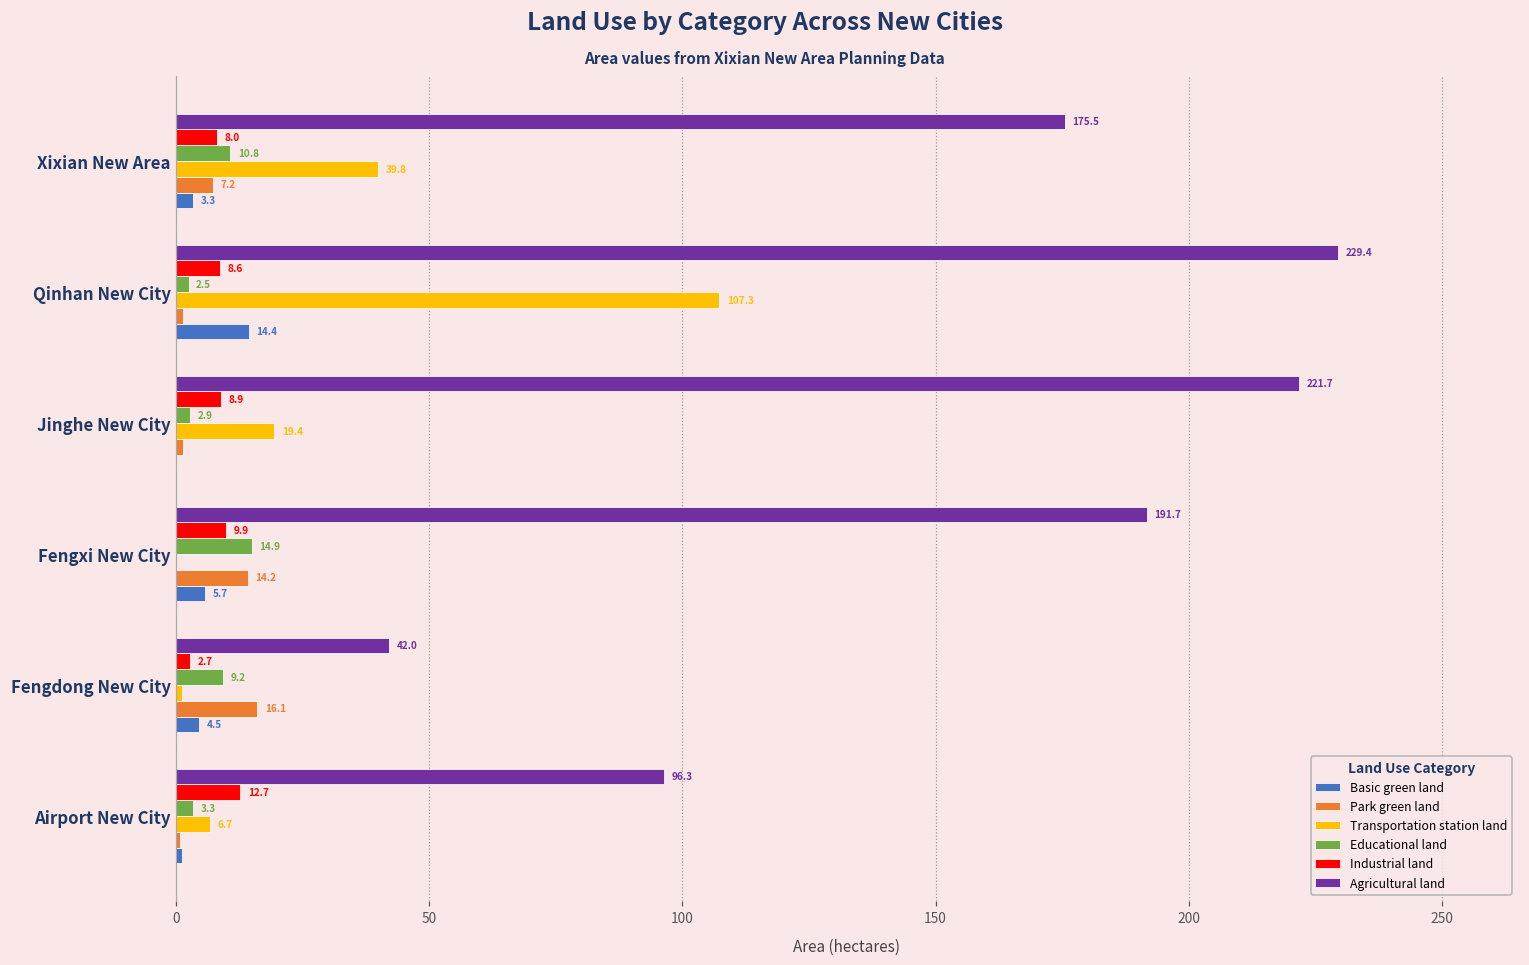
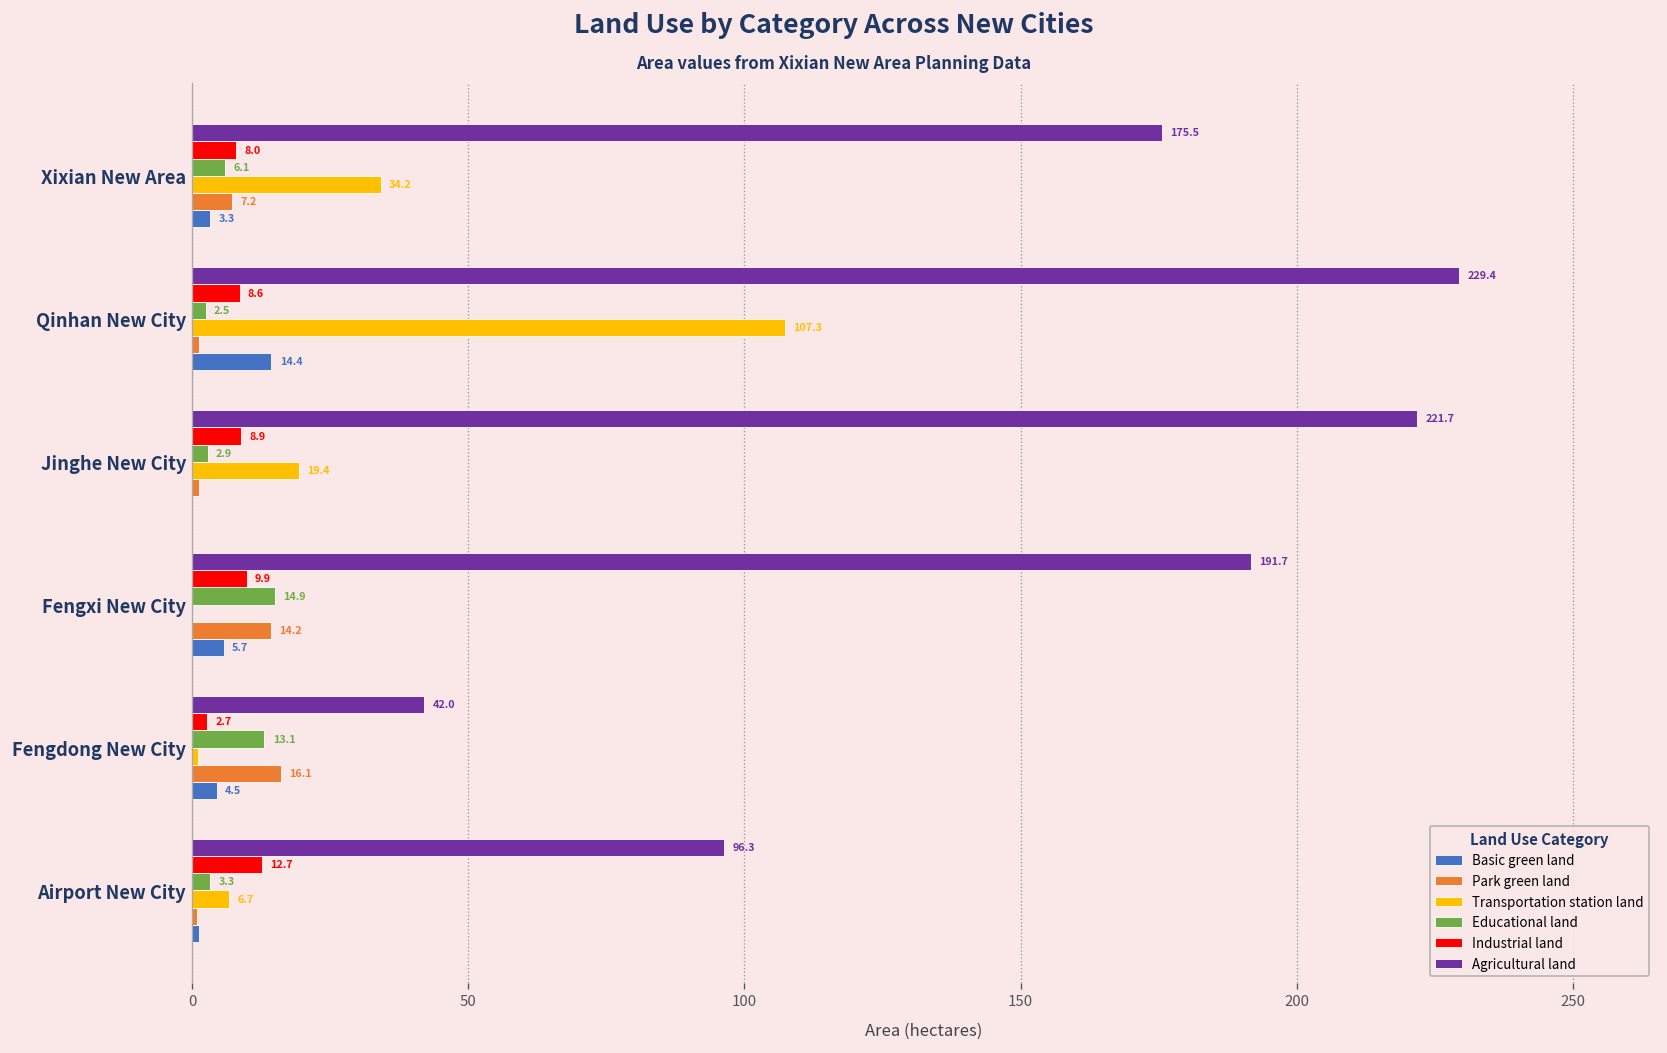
Educational land, Xixian New Area: 10.8 -> 6.1
Transportation station land, Xixian New Area: 39.8 -> 34.2
Educational land, Fengdong New City: 9.2 -> 13.1
